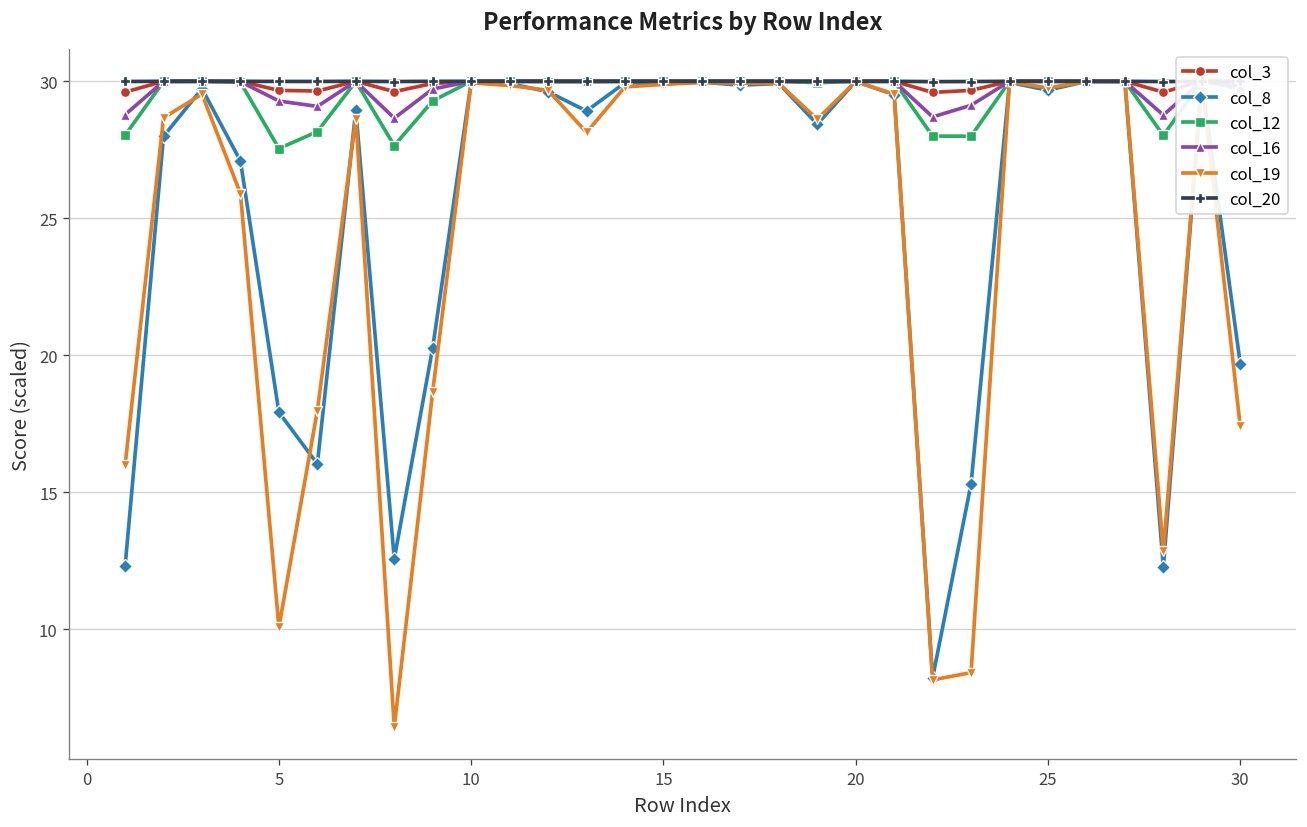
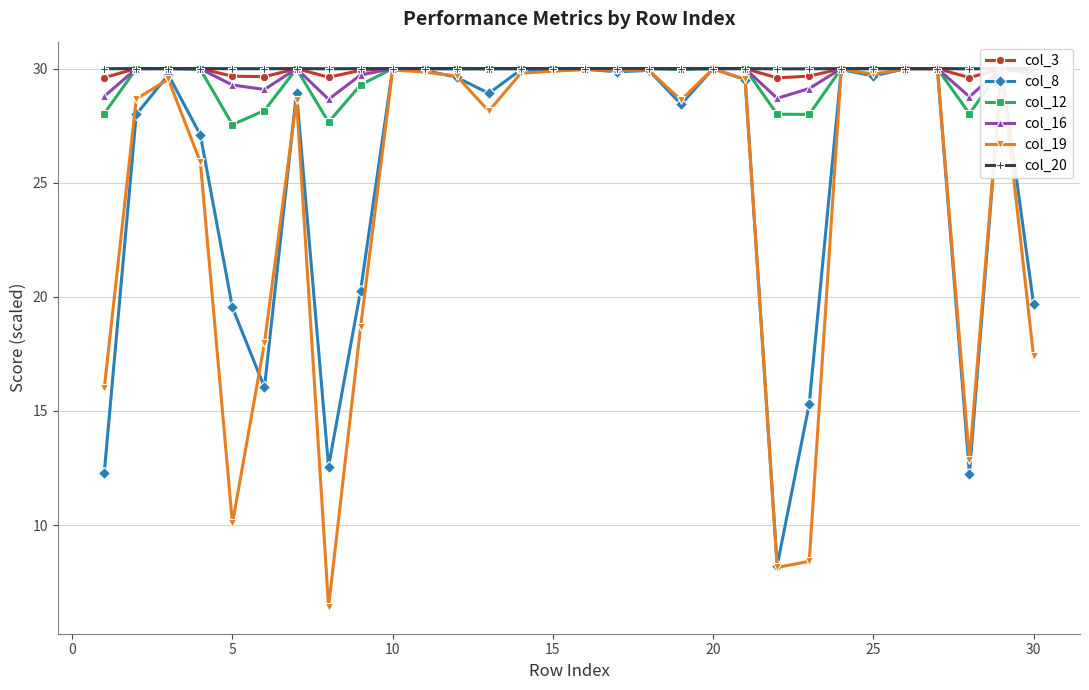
col_8, 5: 17.9 -> 19.5
